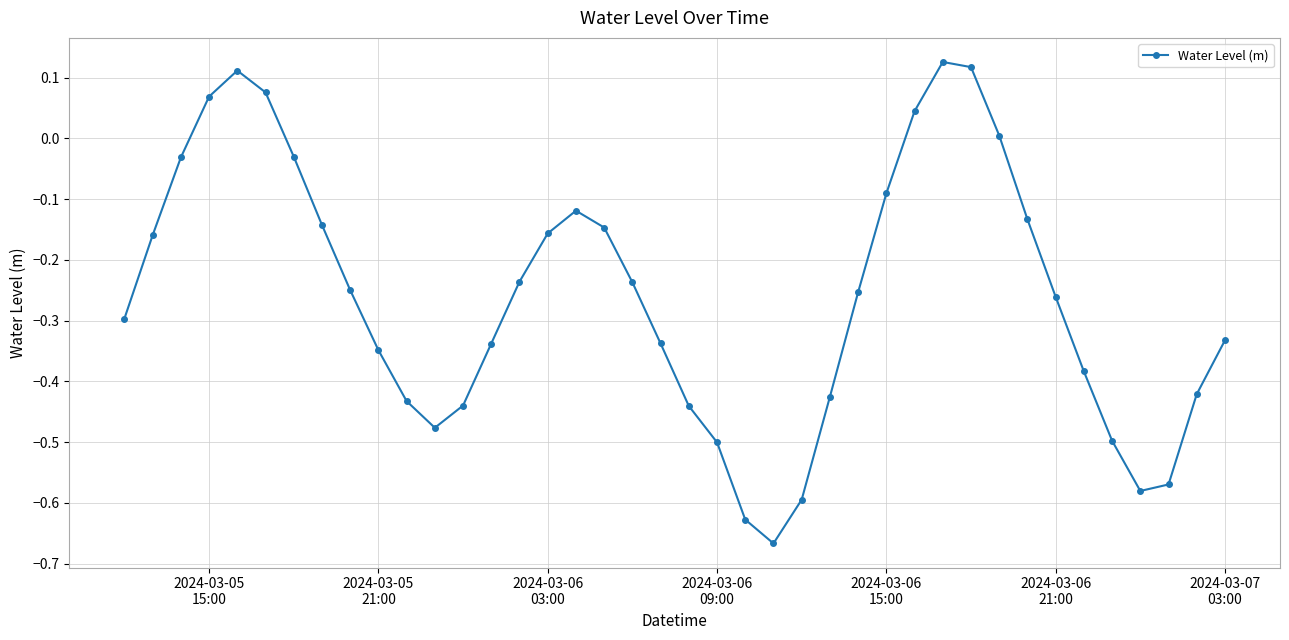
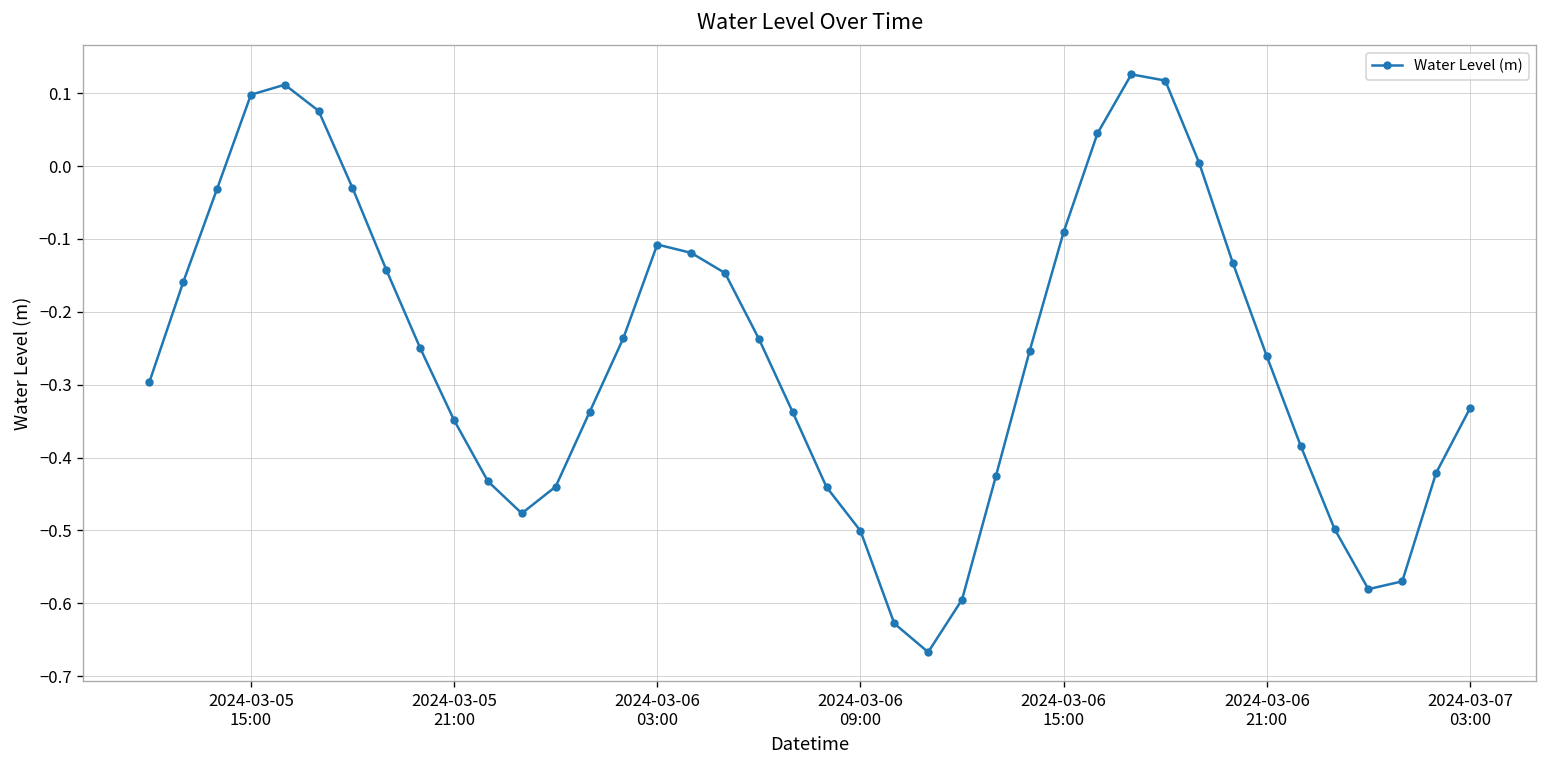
2024-03-05 15:00: 0.07 -> 0.10
2024-03-06 03:00: -0.16 -> -0.11
